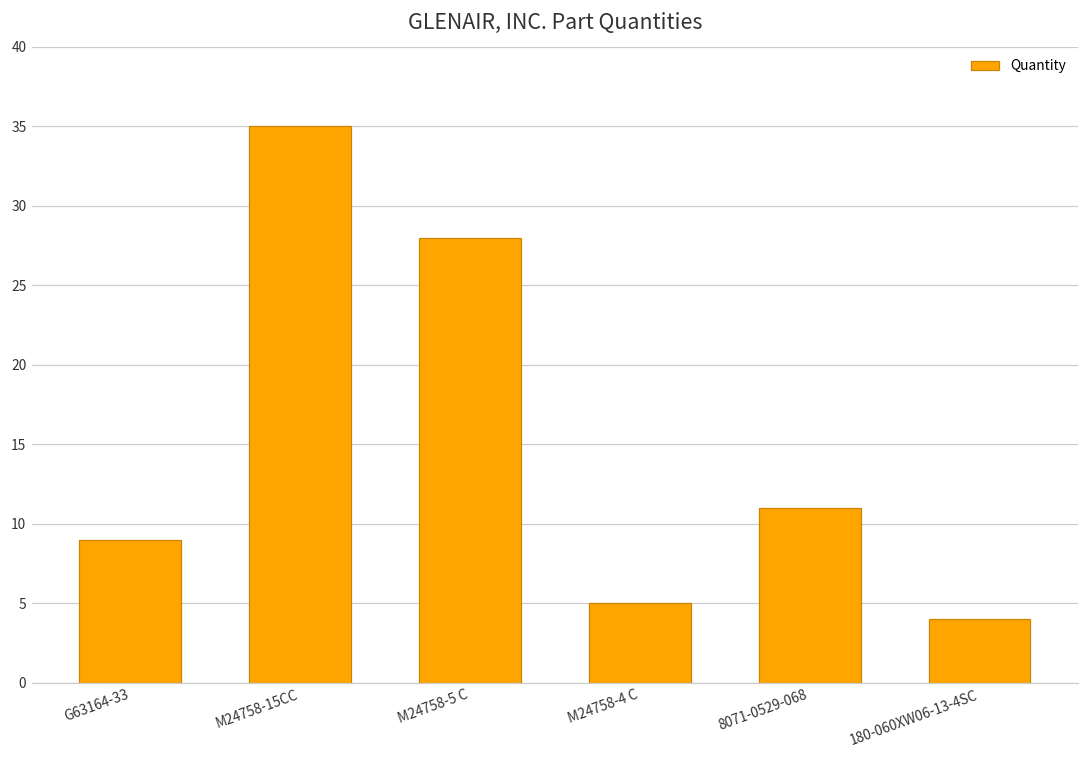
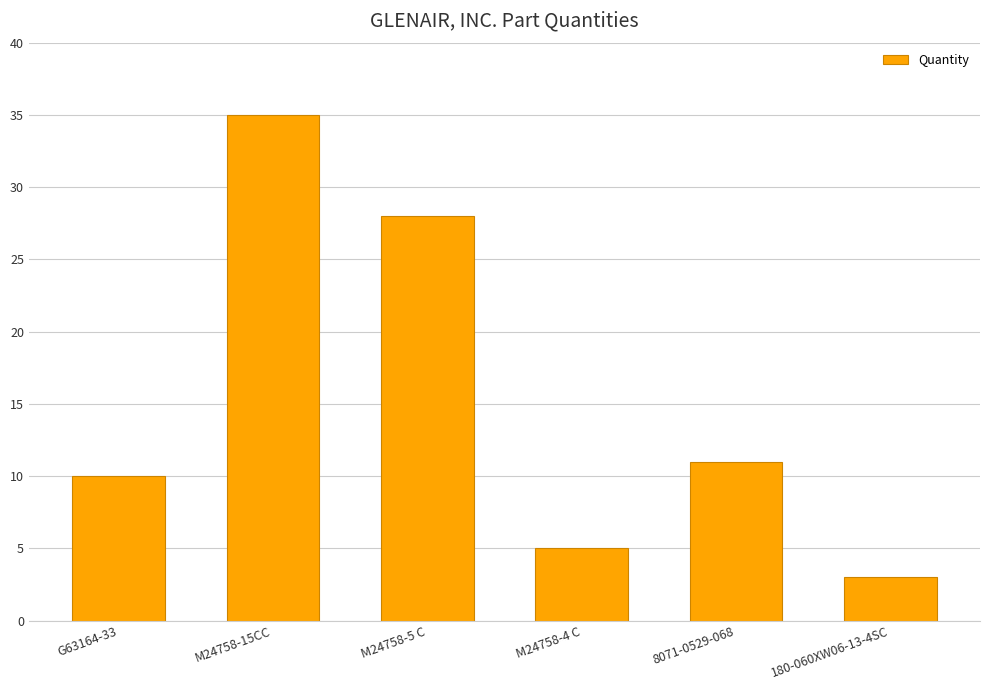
G63164-33: 9 -> 10
180-060XW06-13-4SC: 4 -> 3
